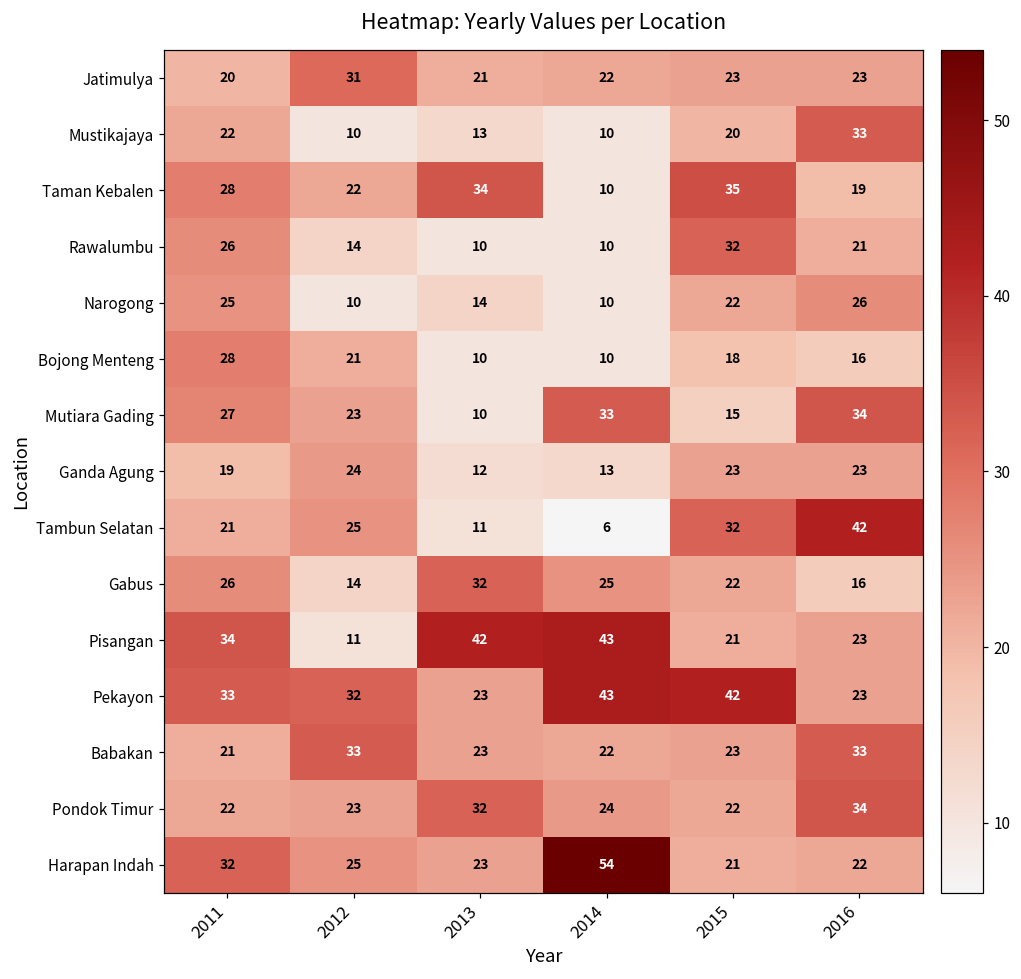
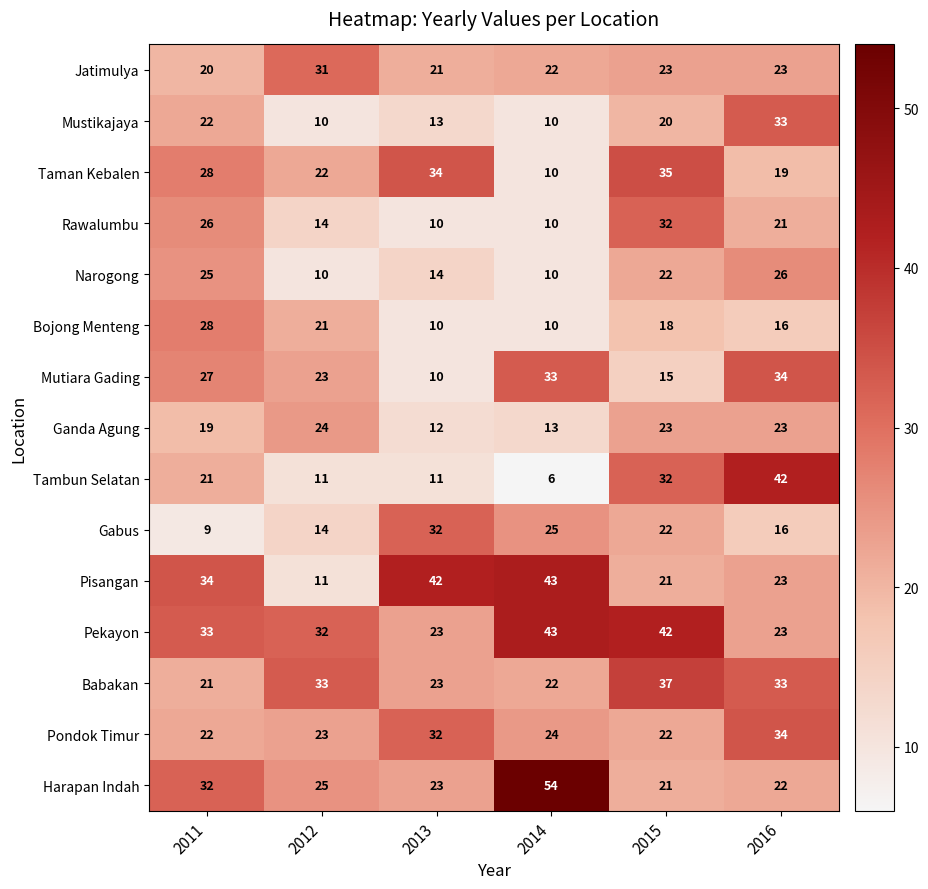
Tambun Selatan, 2012: 25 -> 11
Gabus, 2011: 26 -> 9
Babakan, 2015: 23 -> 37
